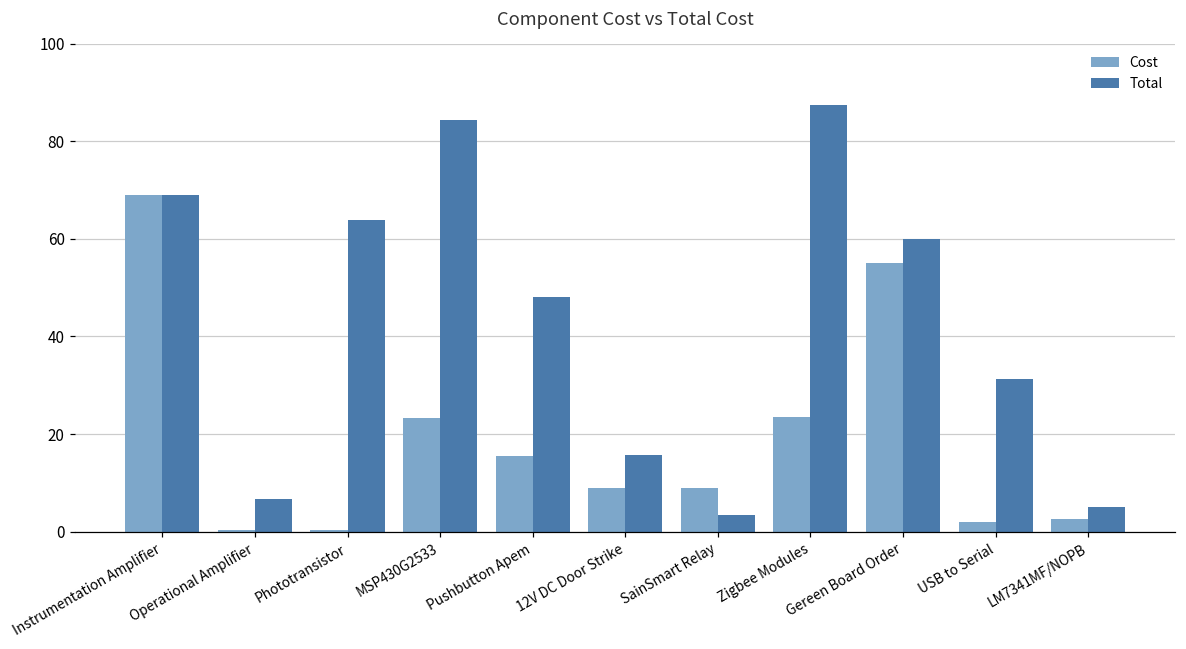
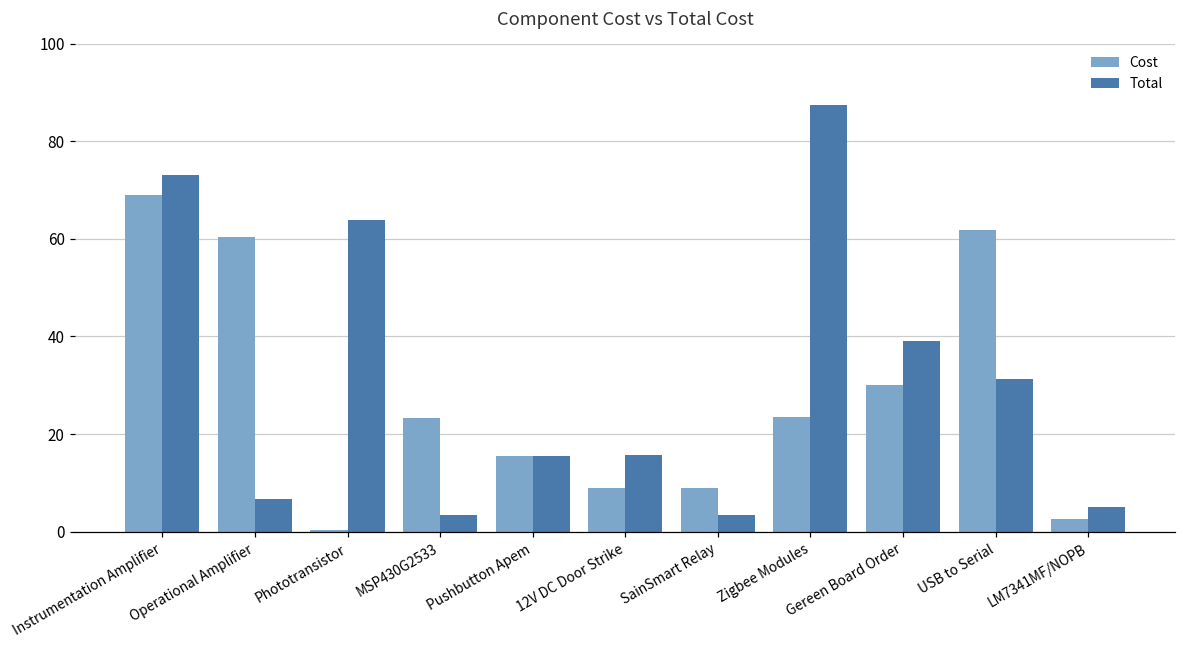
Total, Instrumentation Amplifier: 69 -> 73
Cost, Operational Amplifier: 0 -> 60
Total, MSP430G2533: 84 -> 3
Total, Pushbutton Apem: 48 -> 16
Cost, Gereen Board Order: 55 -> 30
Total, Gereen Board Order: 60 -> 39
Cost, USB to Serial: 2 -> 62
